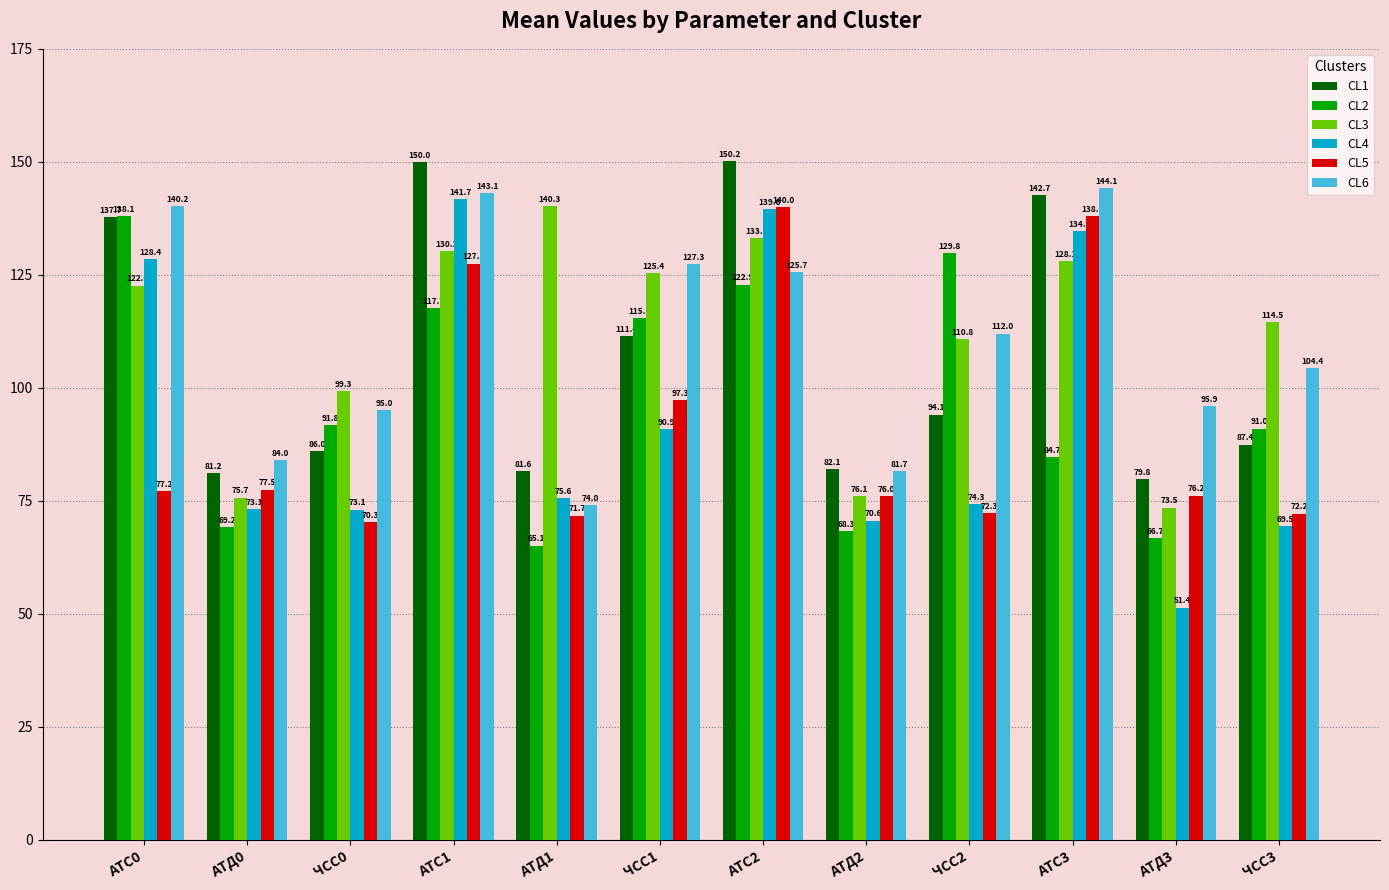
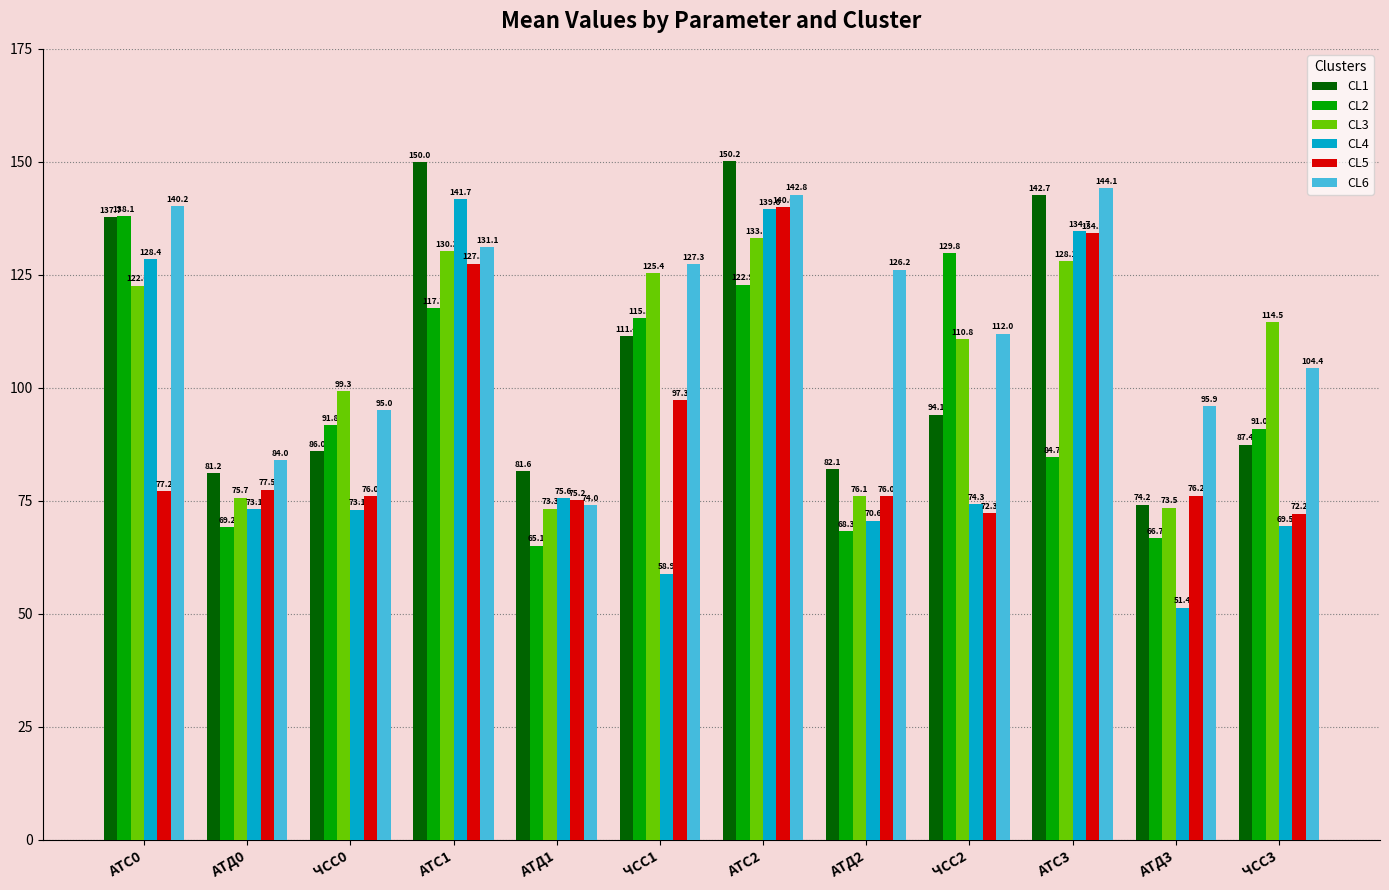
CL5, ЧСС0: 70.3 -> 76.0
CL6, АТС1: 143.1 -> 131.1
CL3, АТД1: 140.3 -> 73.3
CL5, АТД1: 71.7 -> 75.2
CL4, ЧСС1: 90.9 -> 58.9
CL6, АТС2: 125.7 -> 142.8
CL6, АТД2: 81.7 -> 126.2
CL5, АТС3: 138.0 -> 134.2
CL1, АТД3: 79.8 -> 74.2
